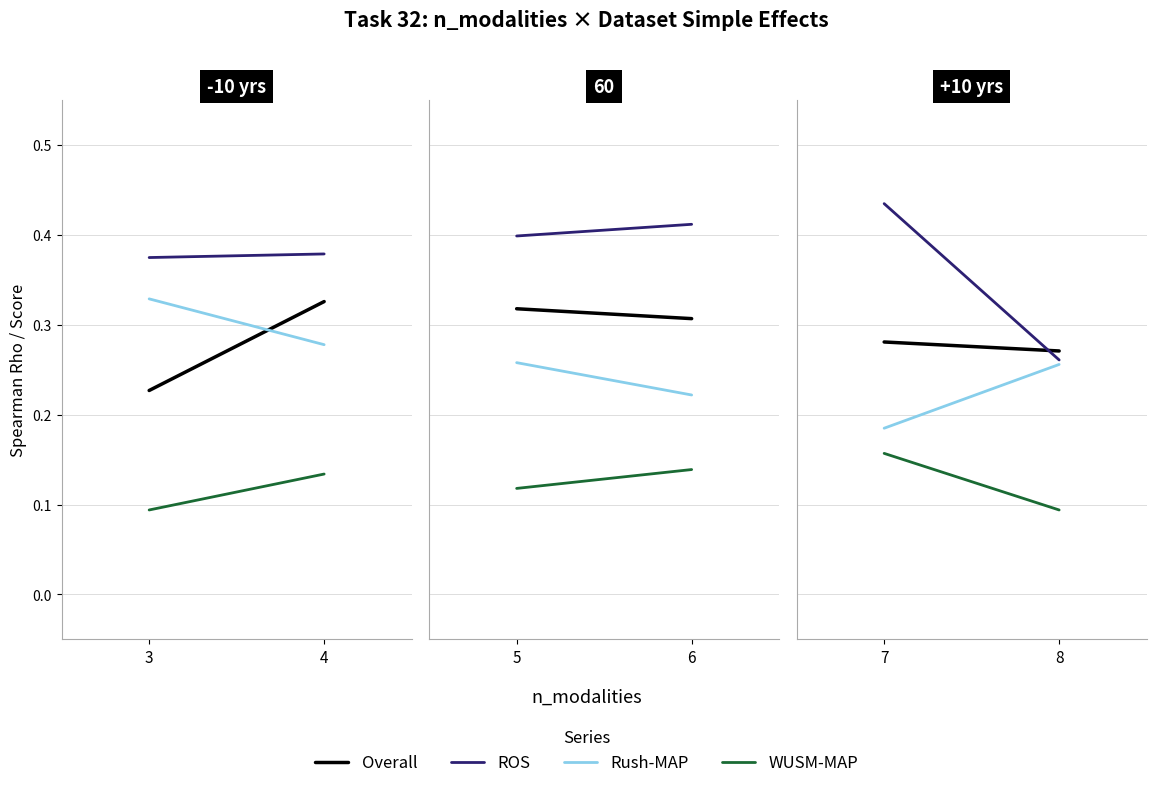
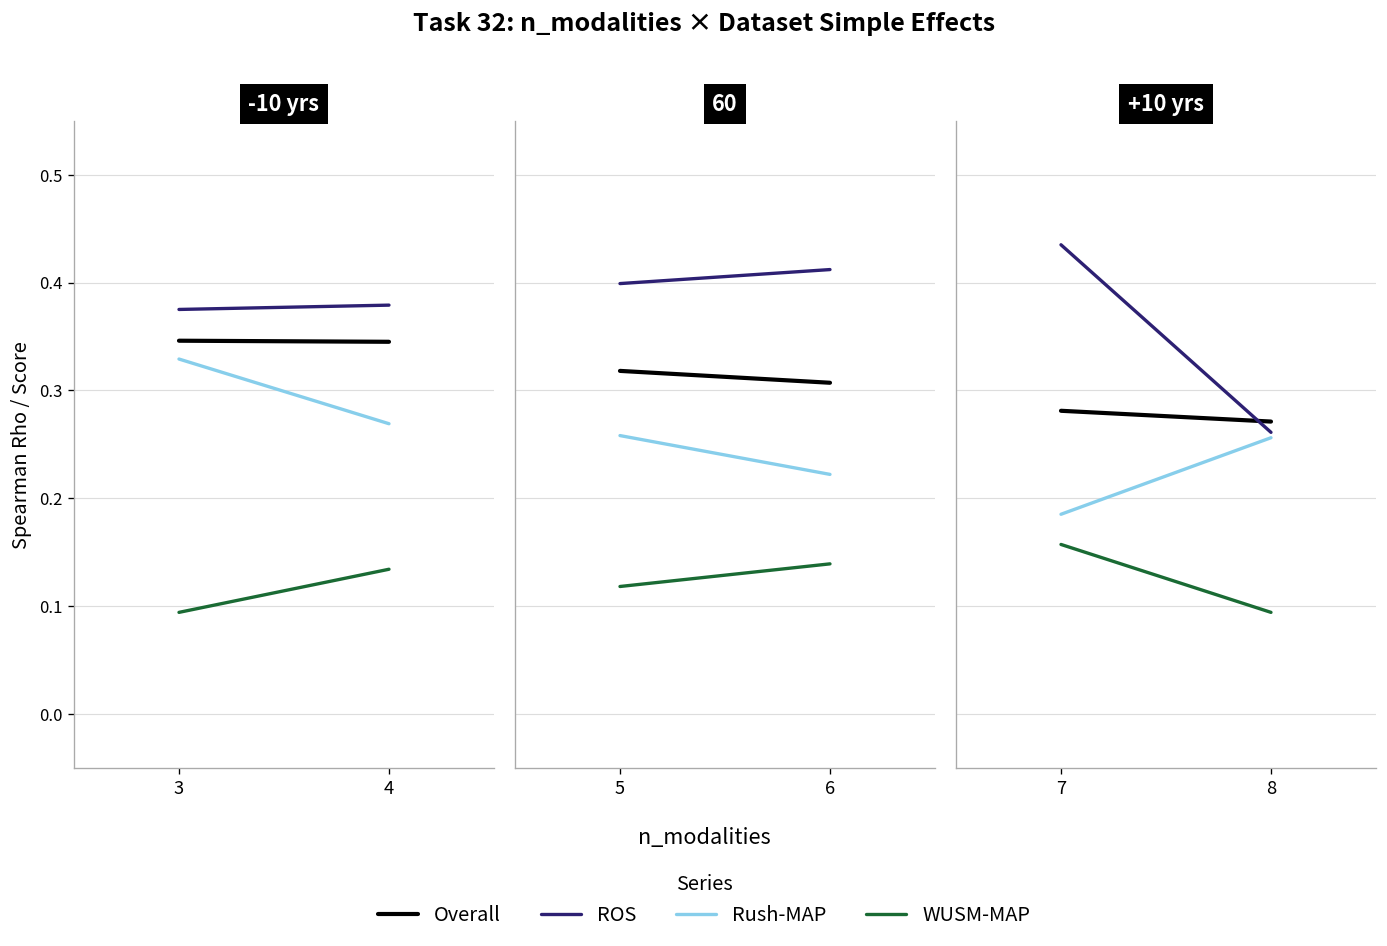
-10 yrs, Overall, 3: 0.23 -> 0.35
-10 yrs, Overall, 4: 0.33 -> 0.35
-10 yrs, Rush-MAP, 4: 0.28 -> 0.27
